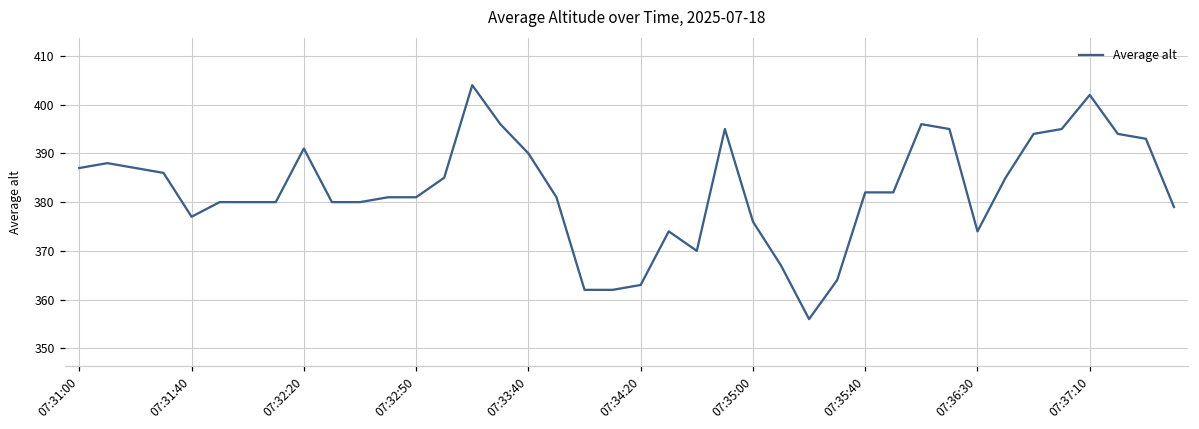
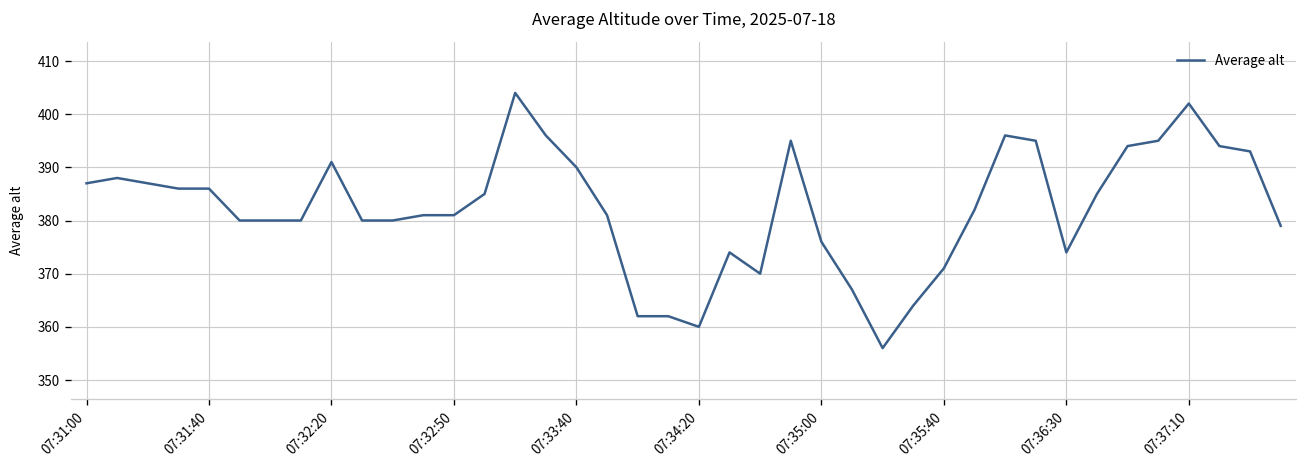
07:31:40: 377 -> 386
07:34:20: 363 -> 360
07:35:40: 382 -> 371
